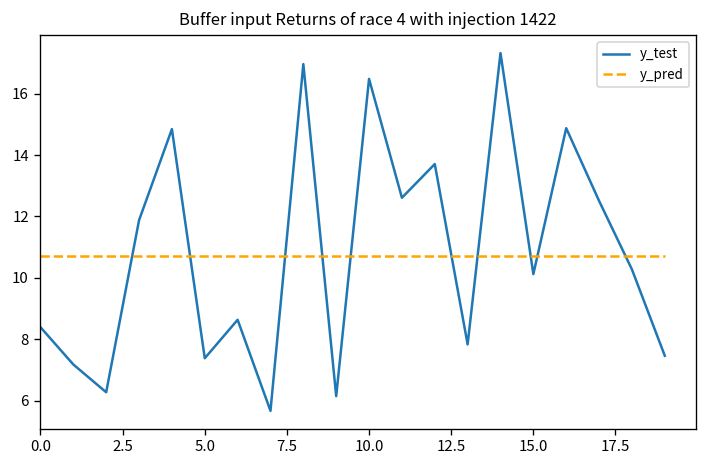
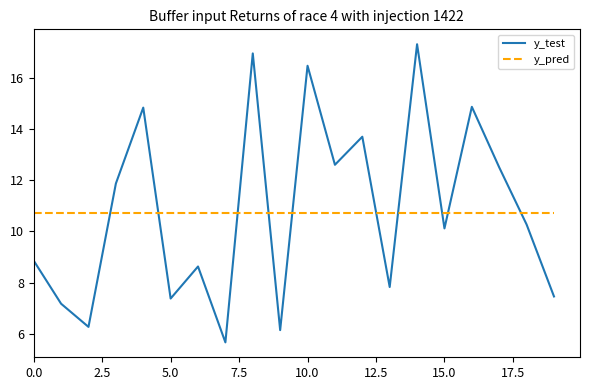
y_test, 0.0: 8.4 -> 8.9
